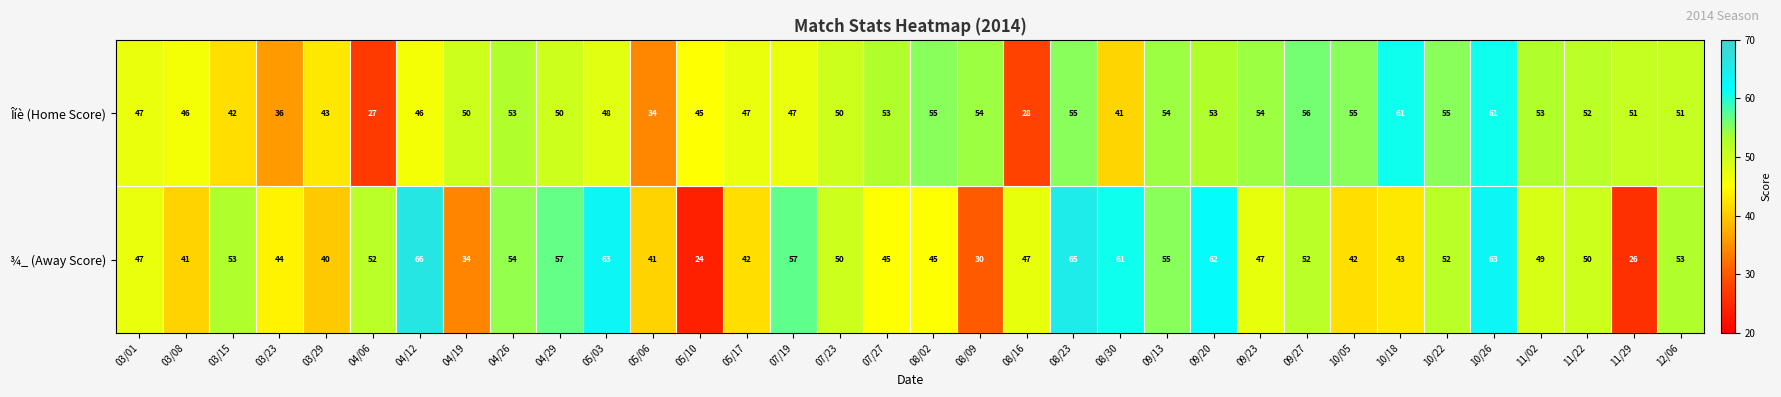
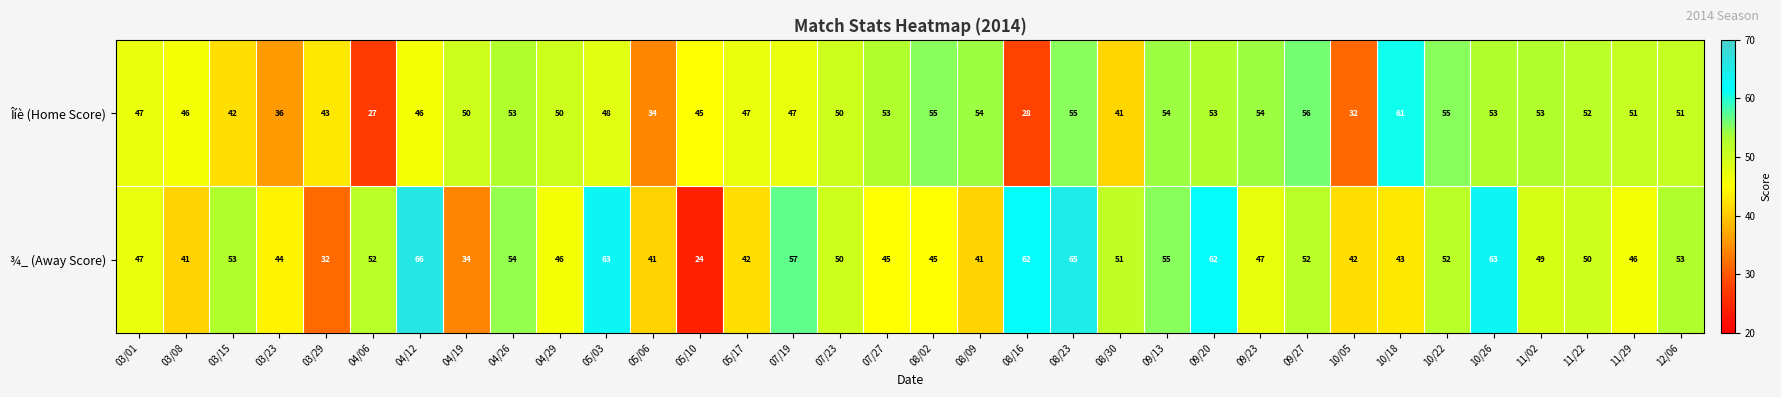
Îíè (Home Score), 10/05: 55 -> 32
Îíè (Home Score), 10/26: 61 -> 53
¾_ (Away Score), 03/29: 40 -> 32
¾_ (Away Score), 04/29: 57 -> 46
¾_ (Away Score), 08/09: 30 -> 41
¾_ (Away Score), 08/16: 47 -> 62
¾_ (Away Score), 08/30: 61 -> 51
¾_ (Away Score), 11/29: 26 -> 46
